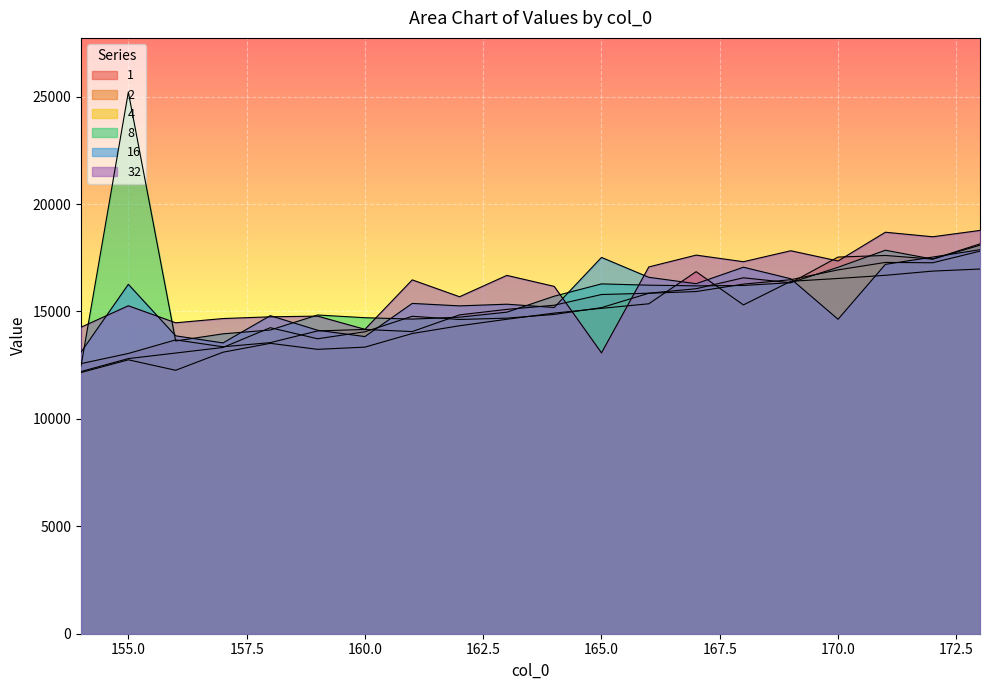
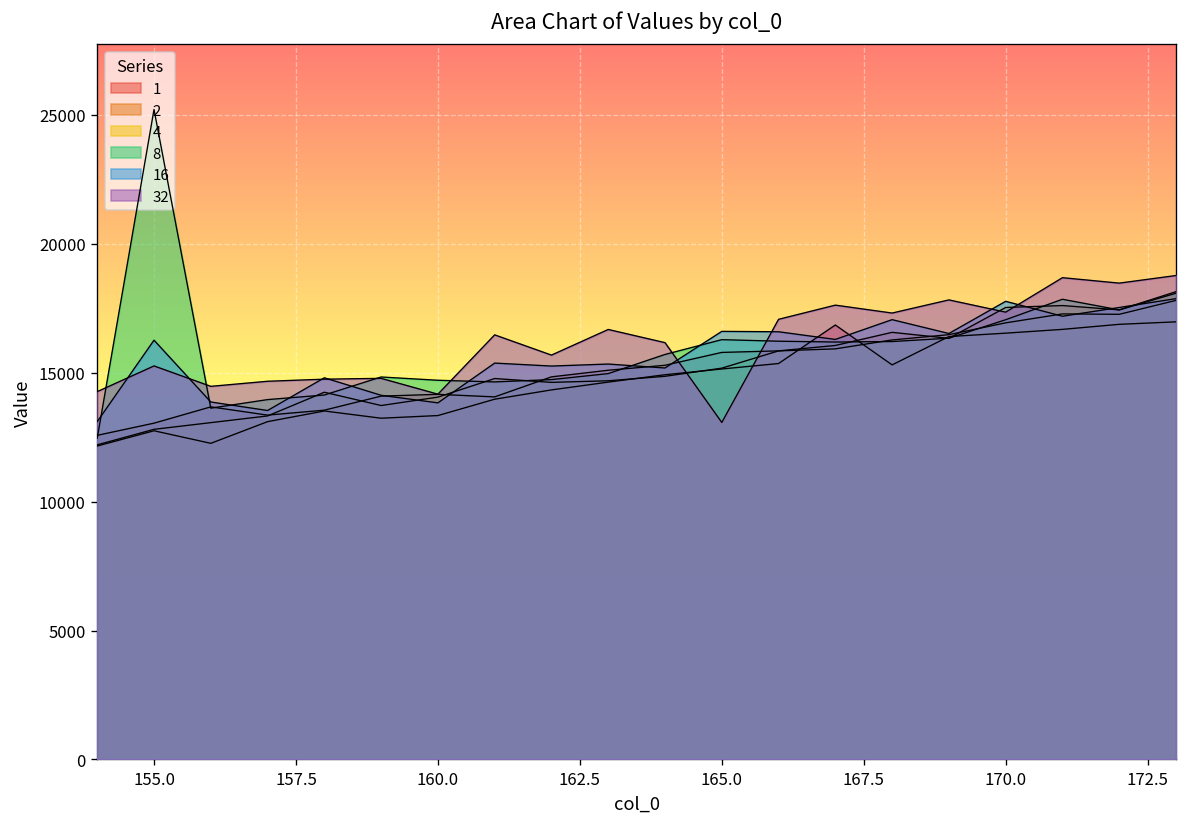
16, 165.0: 17500 -> 16600
16, 170.0: 14600 -> 17800
